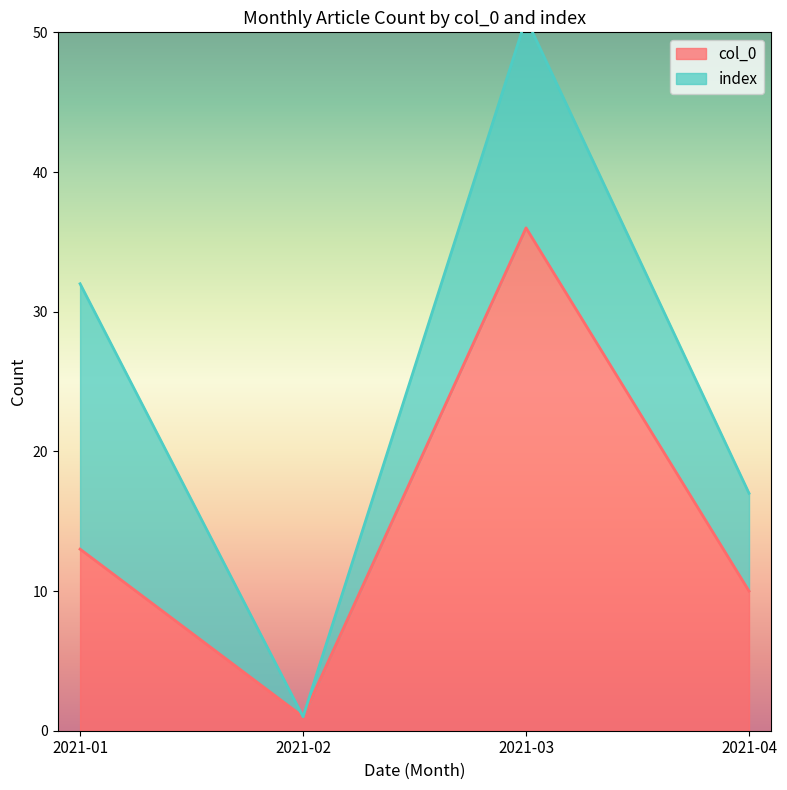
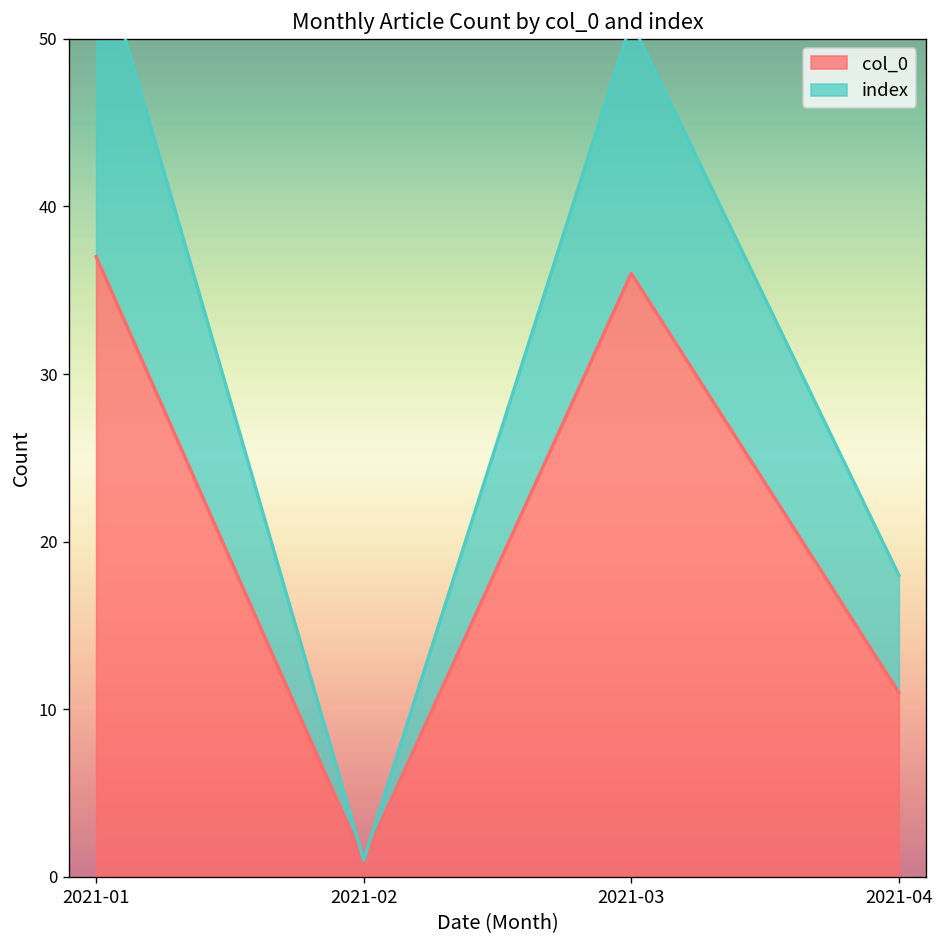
col_0, 2021-01: 13 -> 37
col_0, 2021-04: 10 -> 11
